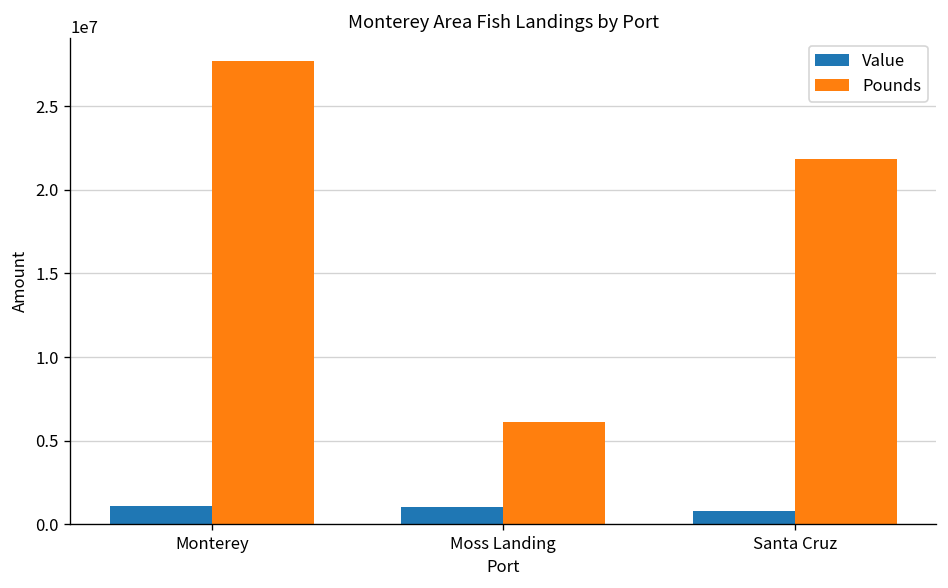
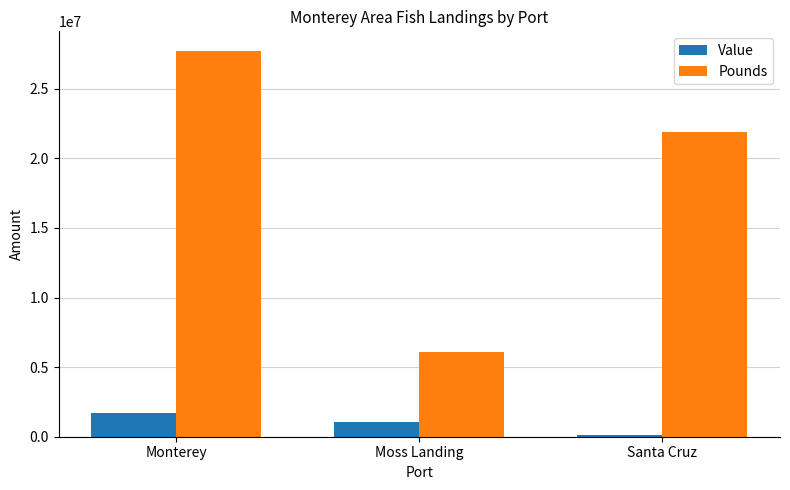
Value, Monterey: 1100000 -> 1700000
Value, Santa Cruz: 800000 -> 100000
